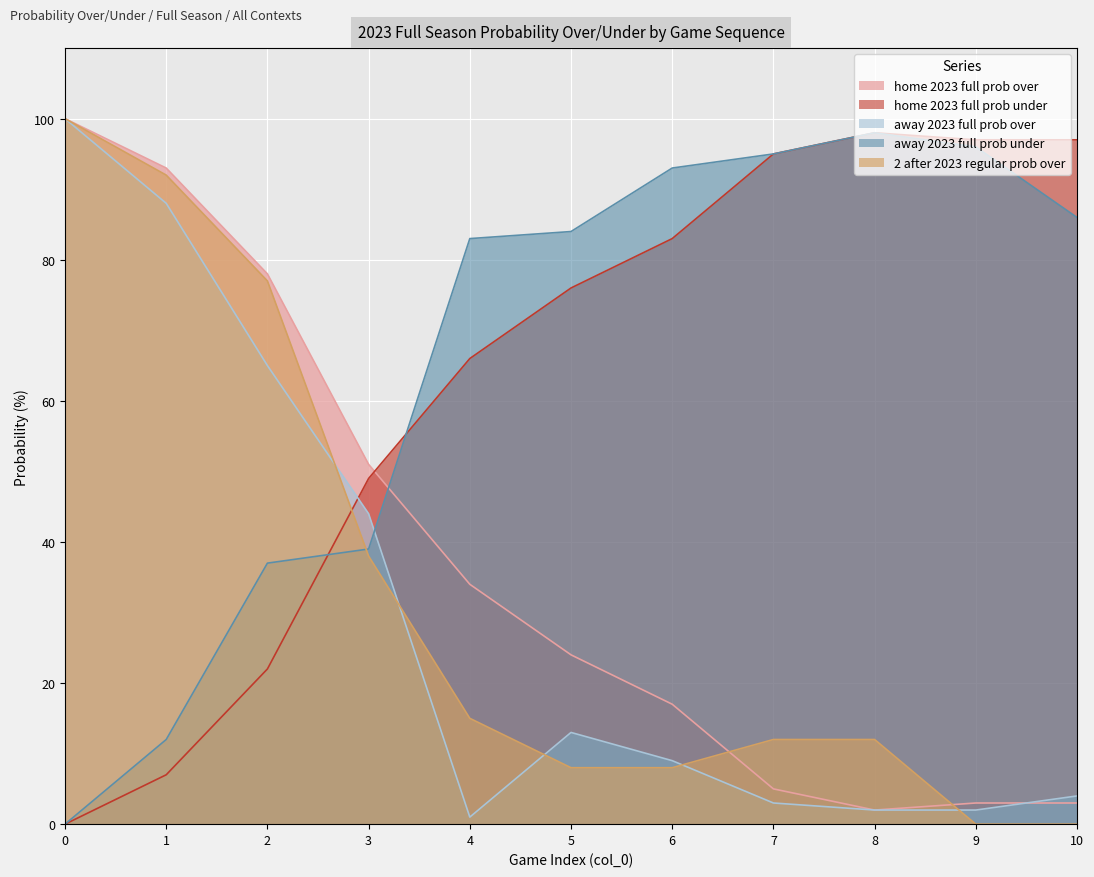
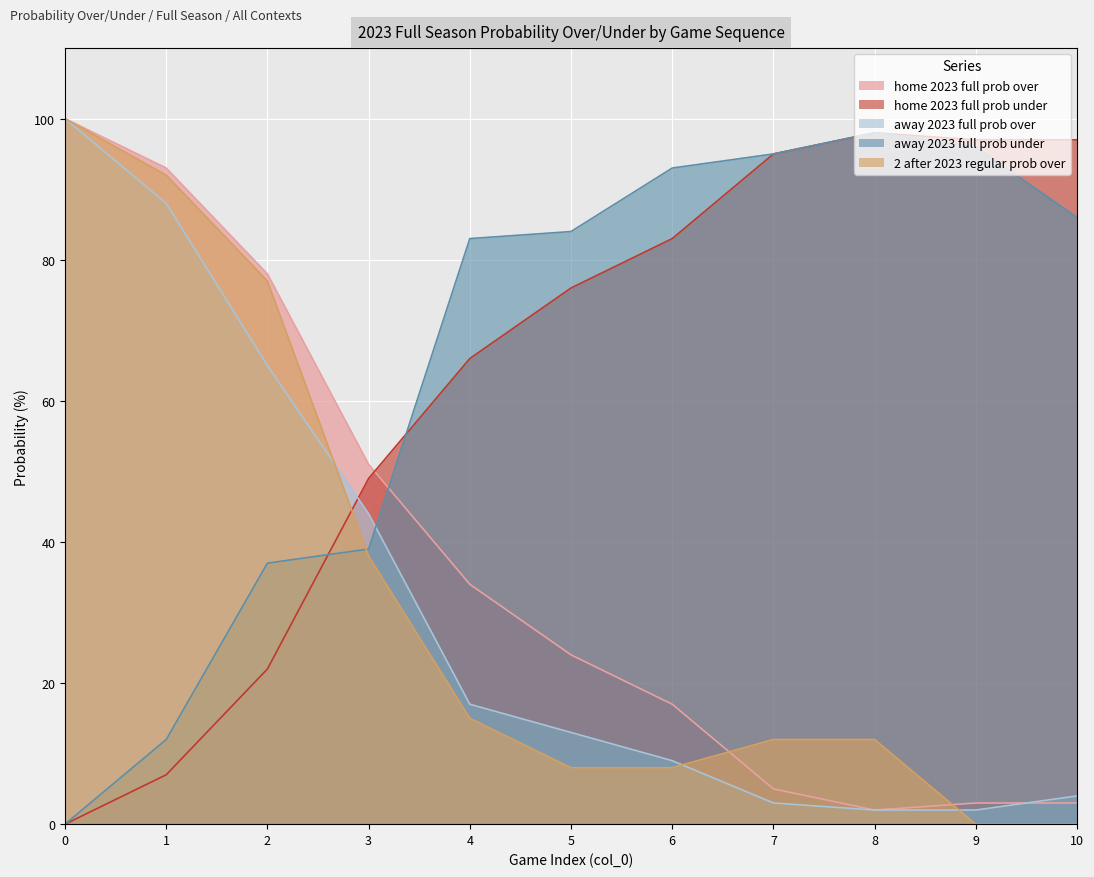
away 2023 full prob over, 4: 1 -> 17
